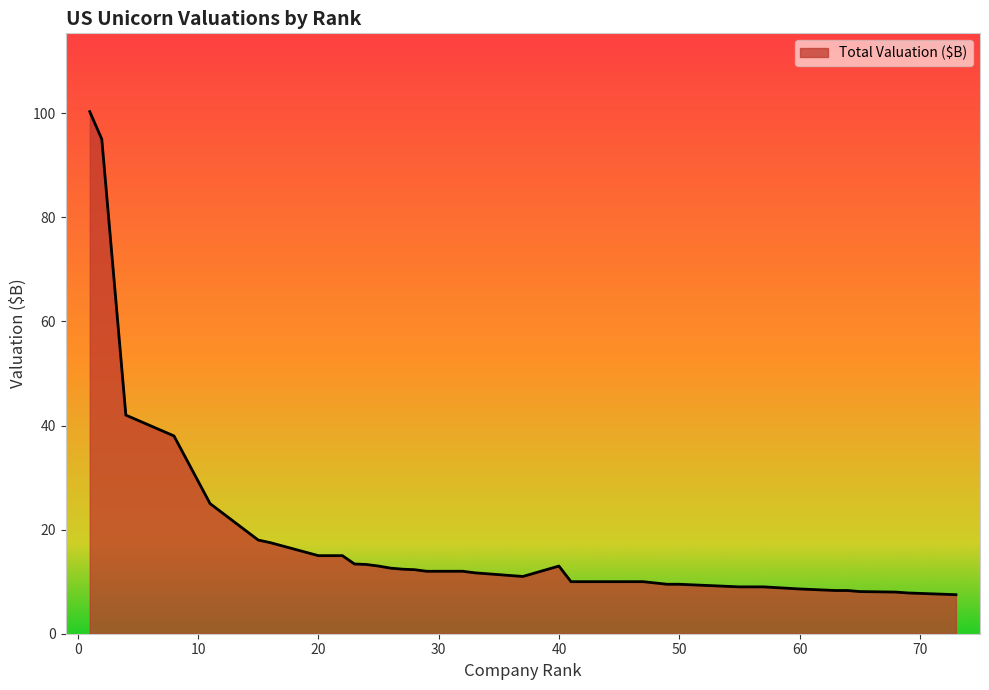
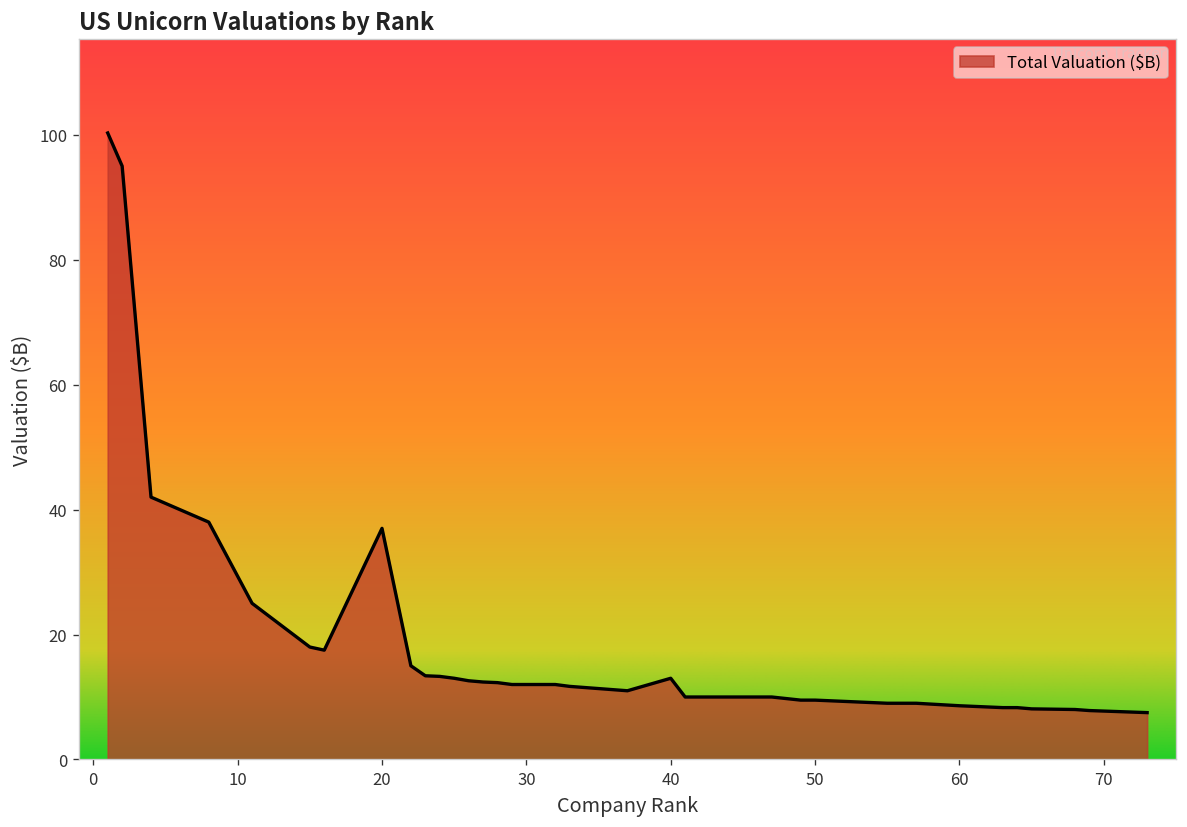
20: 15 -> 37
